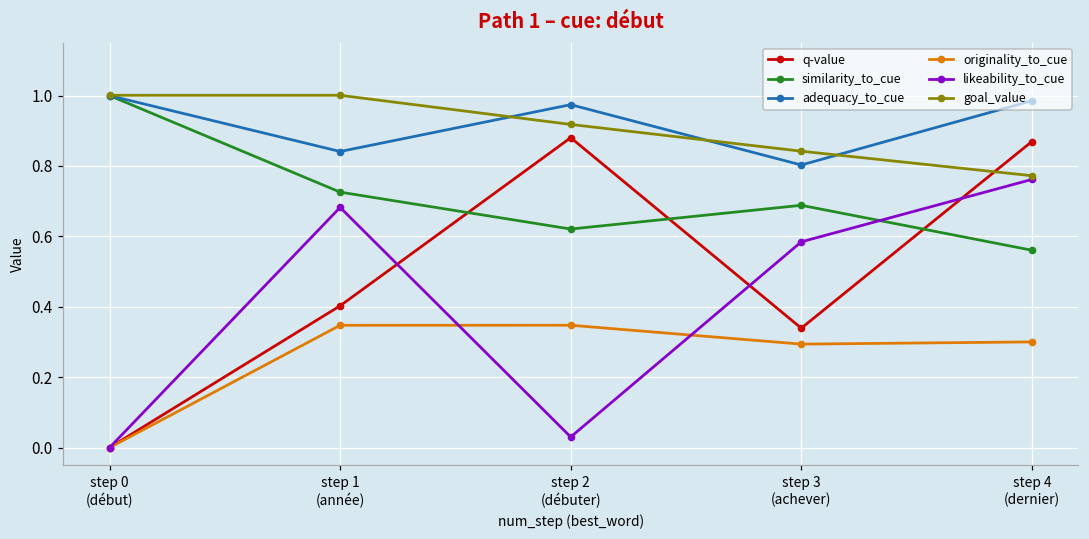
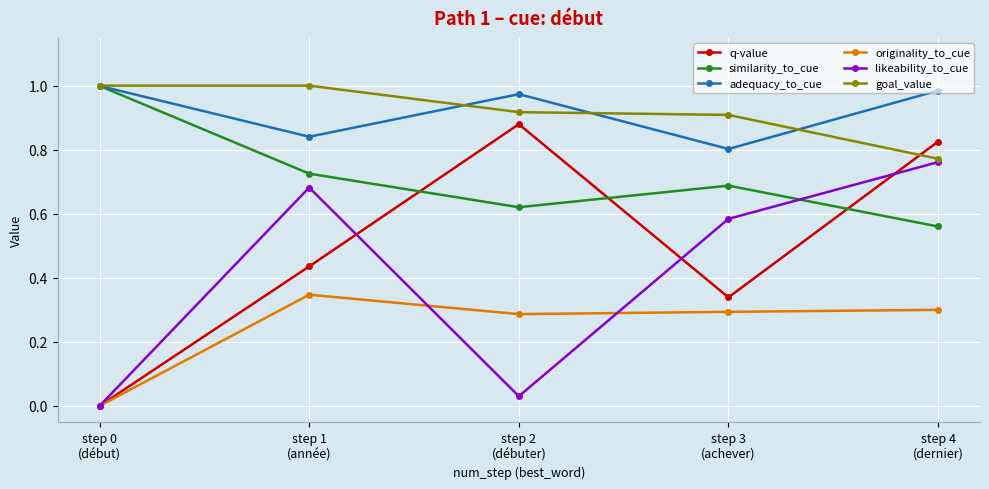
q-value, step 1 (année): 0.40 -> 0.44
originality_to_cue, step 2 (débuter): 0.35 -> 0.29
goal_value, step 3 (achever): 0.84 -> 0.91
q-value, step 4 (dernier): 0.87 -> 0.83
